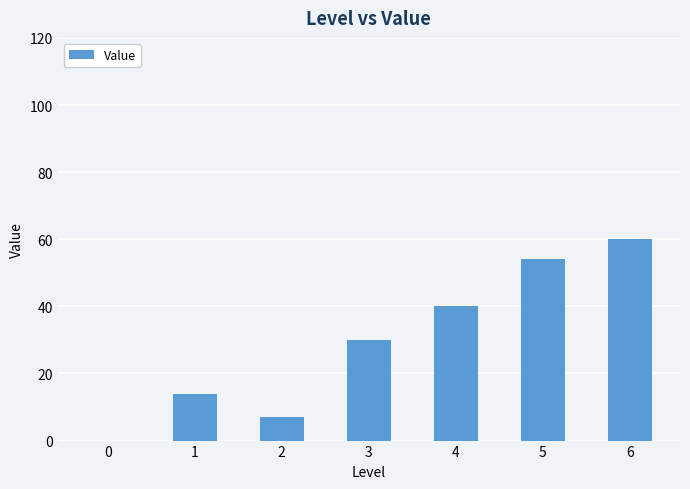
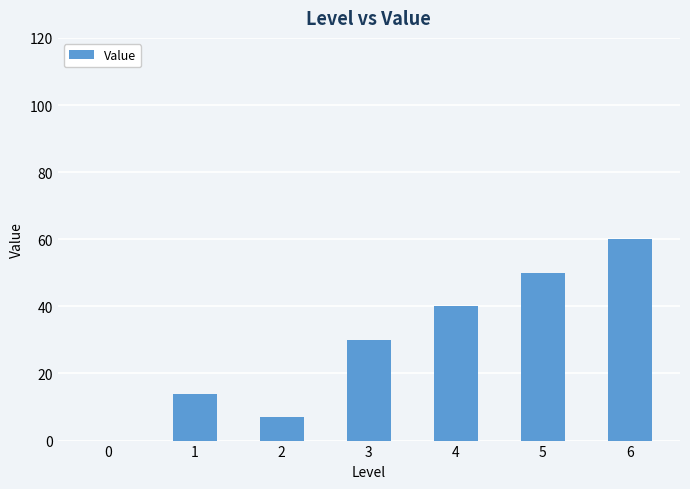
5: 54 -> 50
